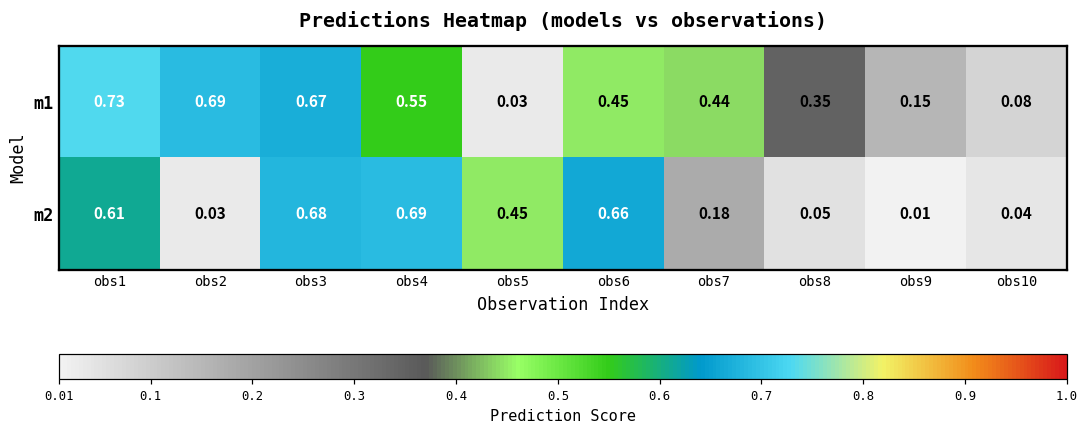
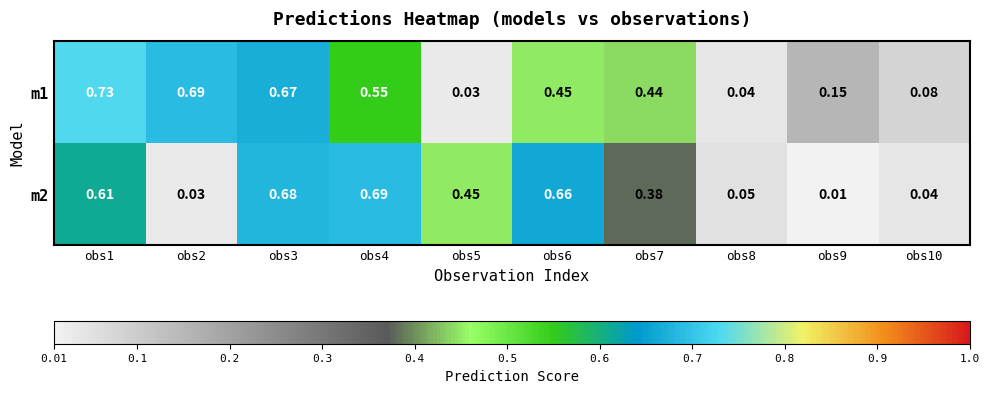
m1, obs8: 0.35 -> 0.04
m2, obs7: 0.18 -> 0.38
